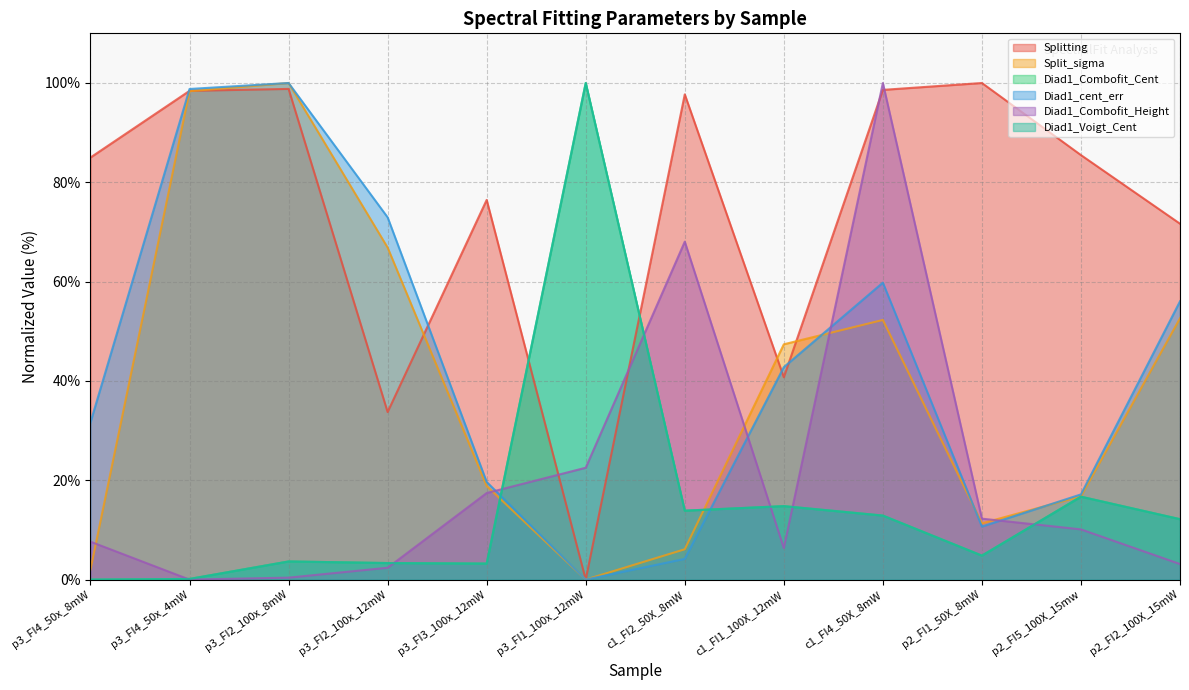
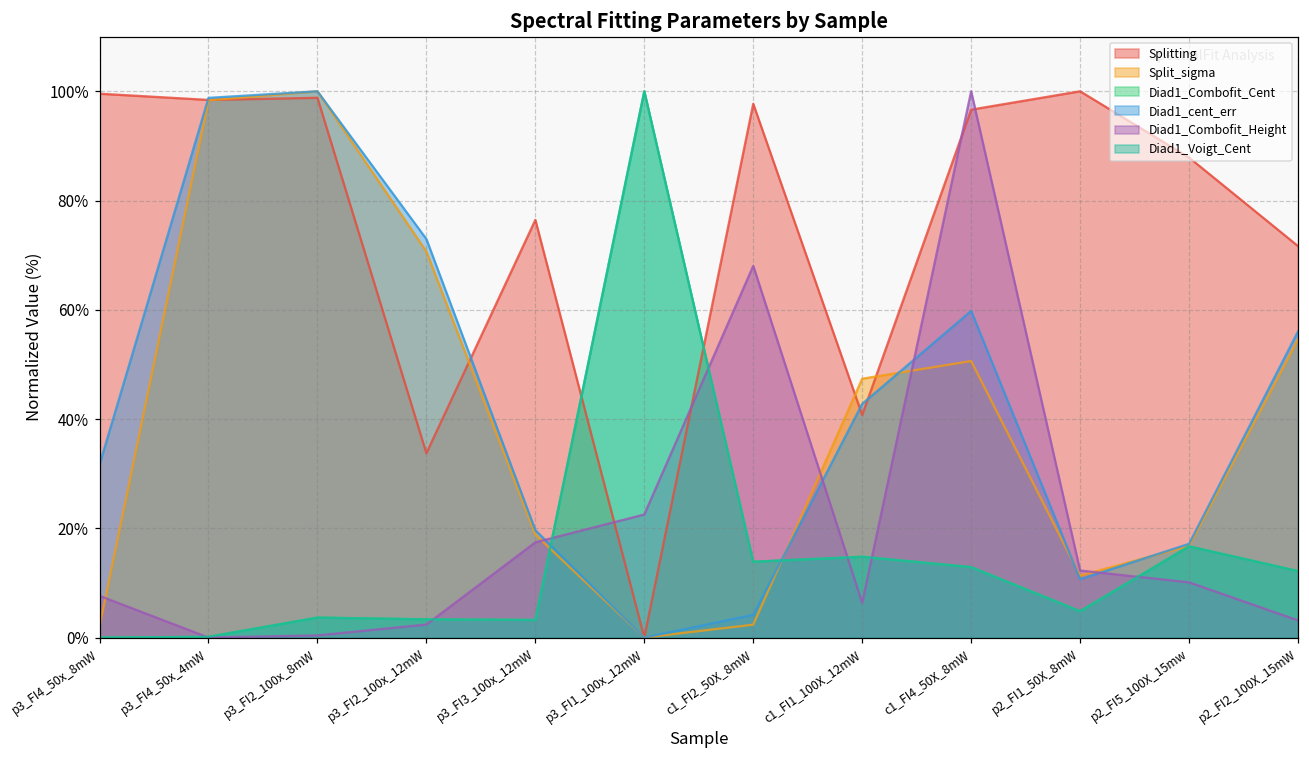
Splitting, p3_FI4_50x_8mW: 85% -> 100%
Split_sigma, p3_FI2_100x_12mW: 67% -> 71%
Split_sigma, c1_FI2_50X_8mW: 6% -> 2%
Splitting, c1_FI4_50X_8mW: 99% -> 97%
Split_sigma, c1_FI4_50X_8mW: 52% -> 51%
Splitting, p2_FI5_100X_15mw: 85% -> 88%
Split_sigma, p2_FI2_100X_15mW: 53% -> 55%
